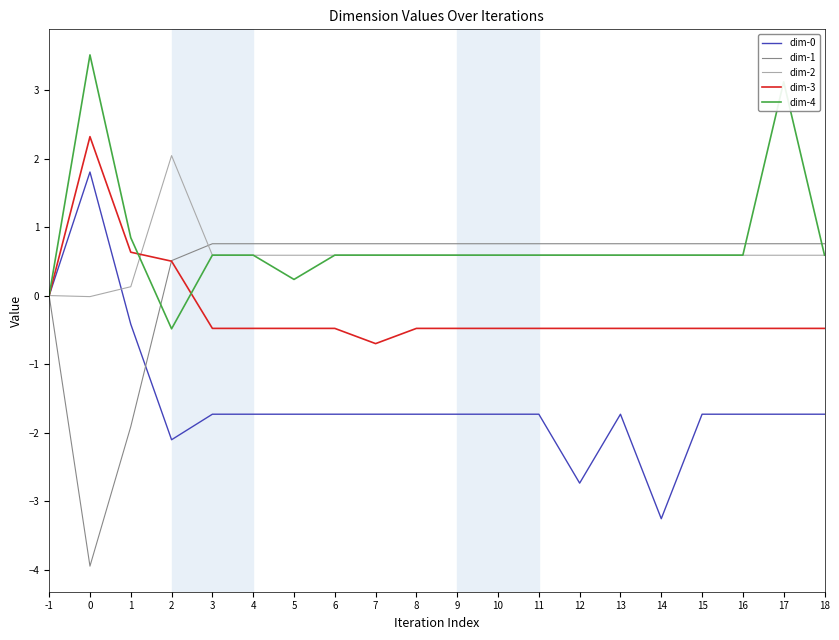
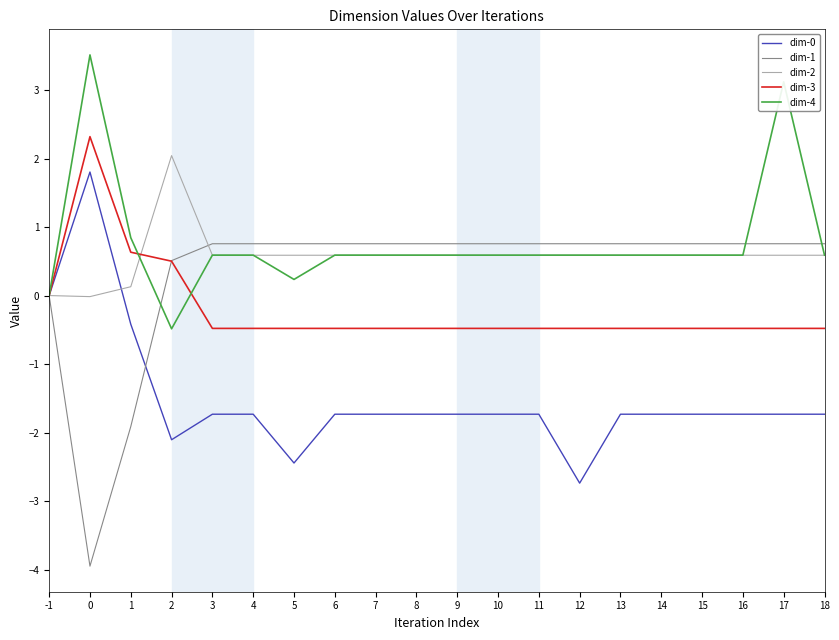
dim-0, 5: -1.7 -> -2.4
dim-3, 7: -0.7 -> -0.5
dim-0, 14: -3.3 -> -1.7
